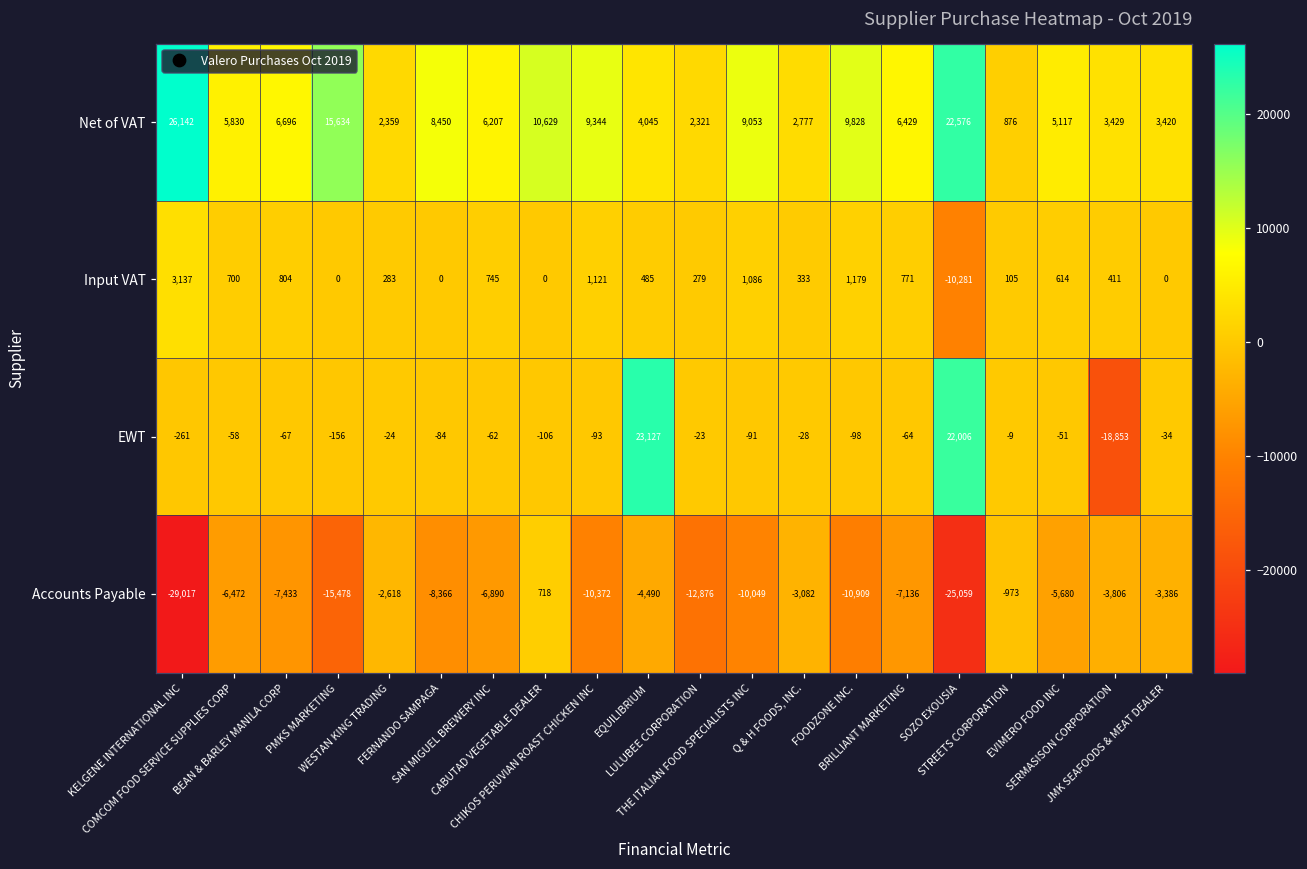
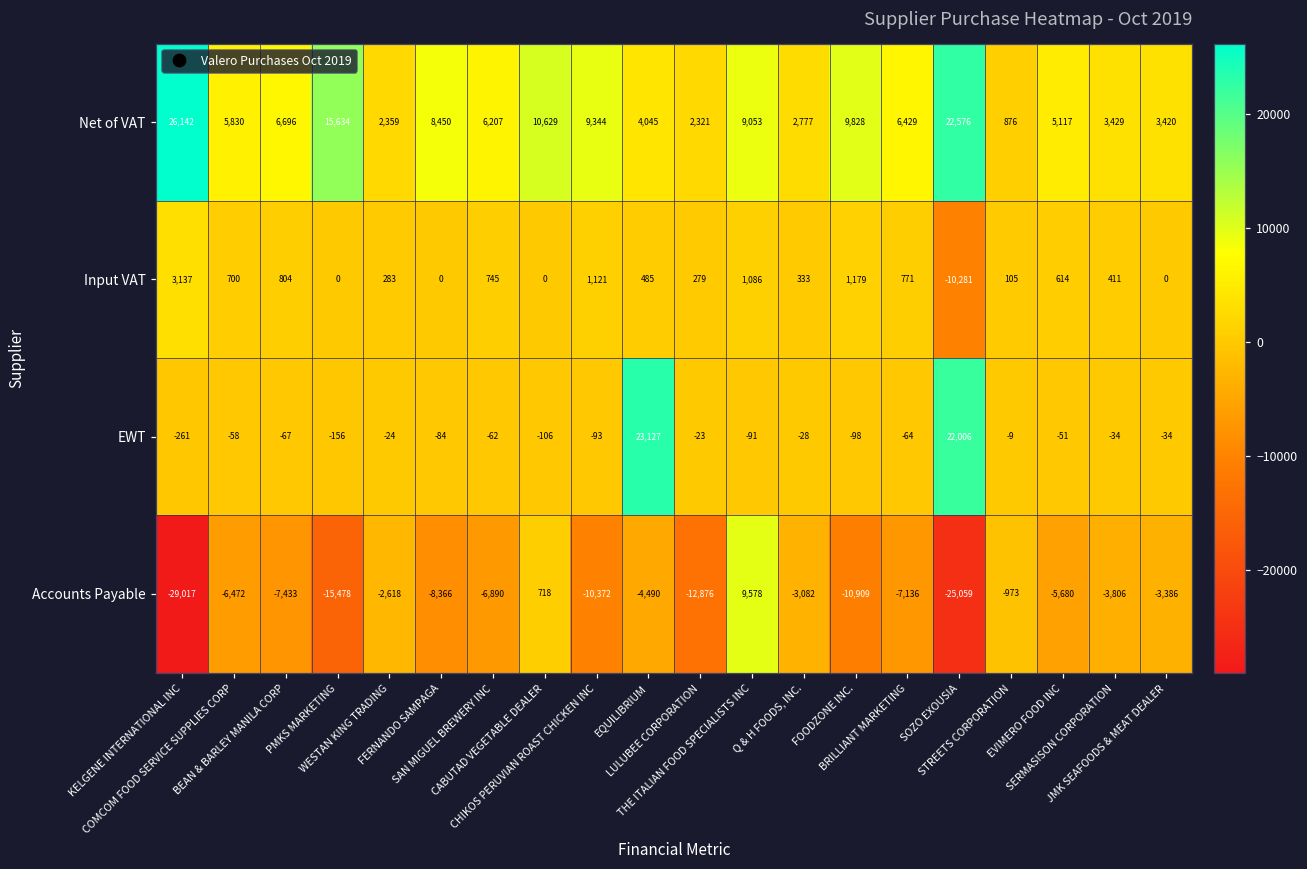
EWT, SERMASISON CORPORATION: -18,853 -> -34
Accounts Payable, THE ITALIAN FOOD SPECIALISTS INC: -10,049 -> 9,578
